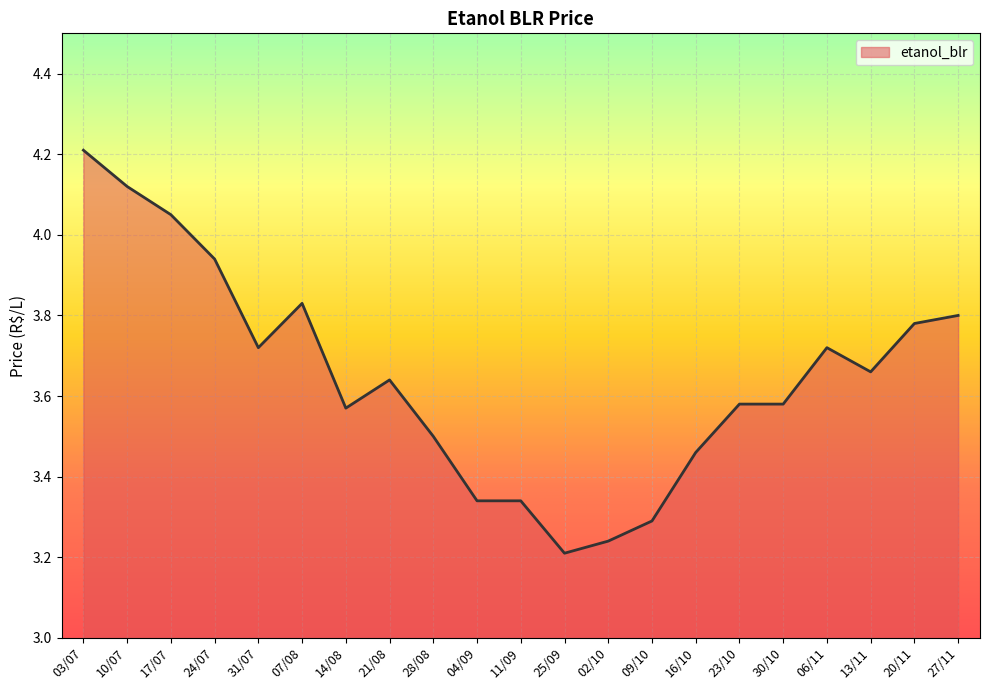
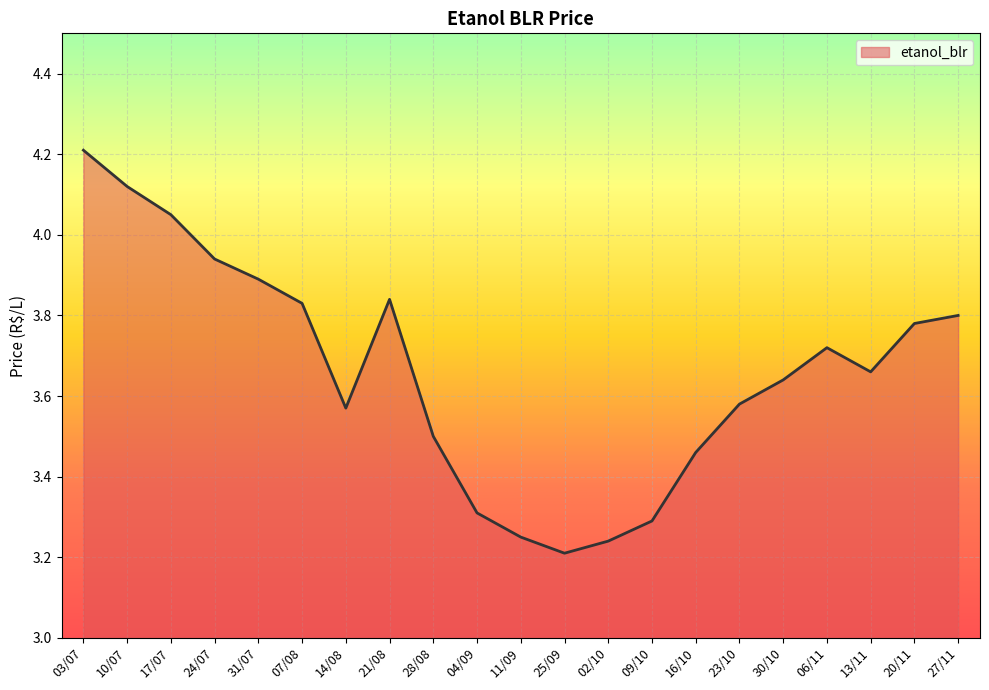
31/07: 3.72 -> 3.89
21/08: 3.64 -> 3.84
04/09: 3.34 -> 3.31
11/09: 3.34 -> 3.25
30/10: 3.58 -> 3.64
